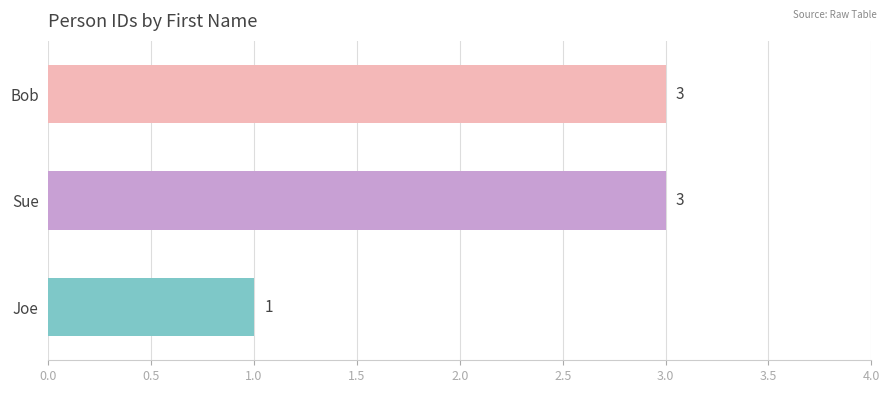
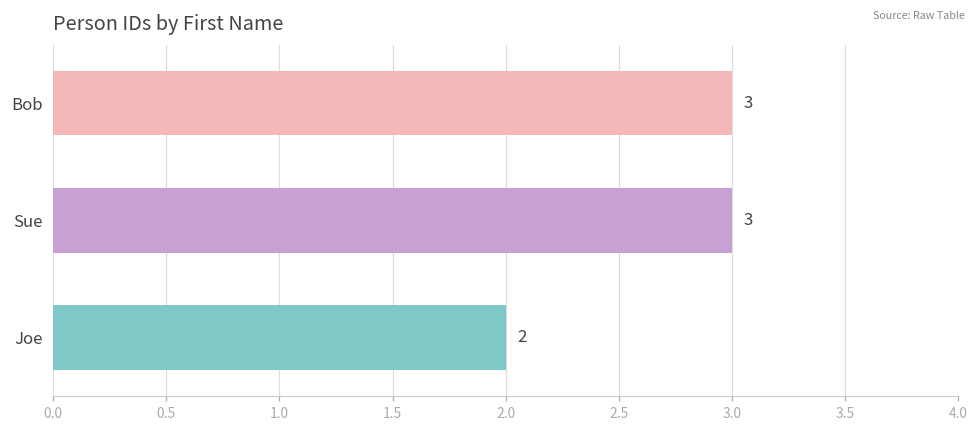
Joe: 1 -> 2
